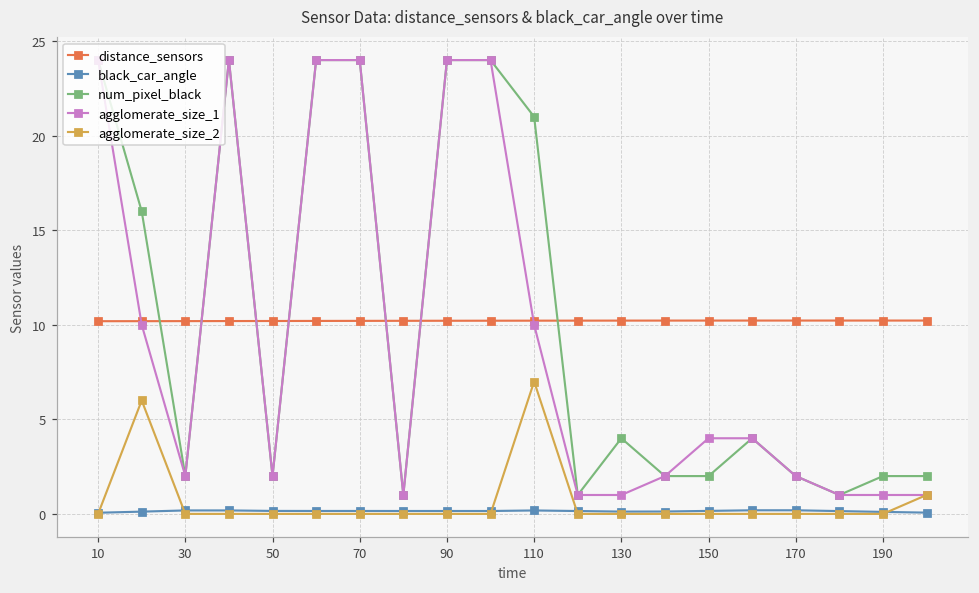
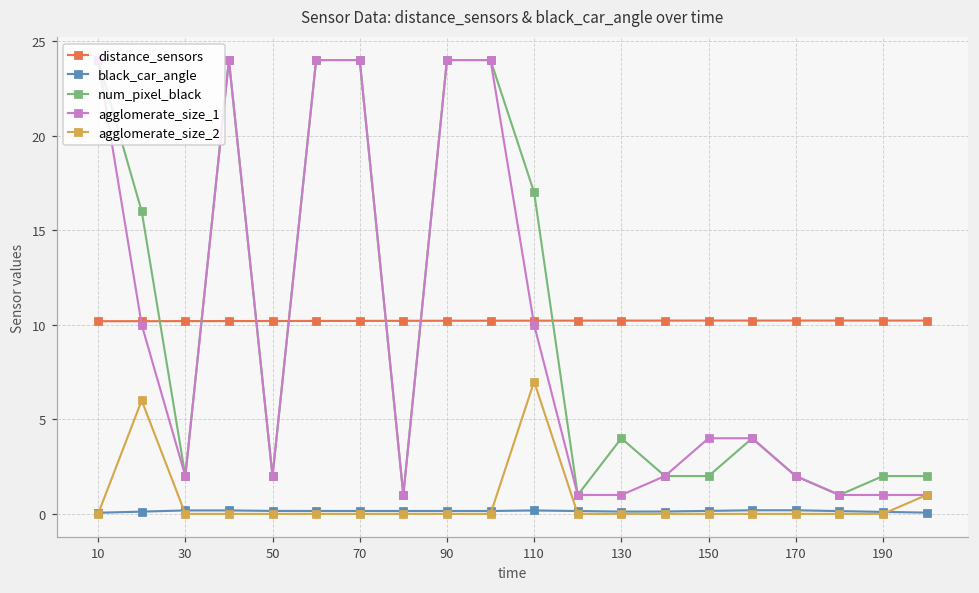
num_pixel_black, 110: 21 -> 17
